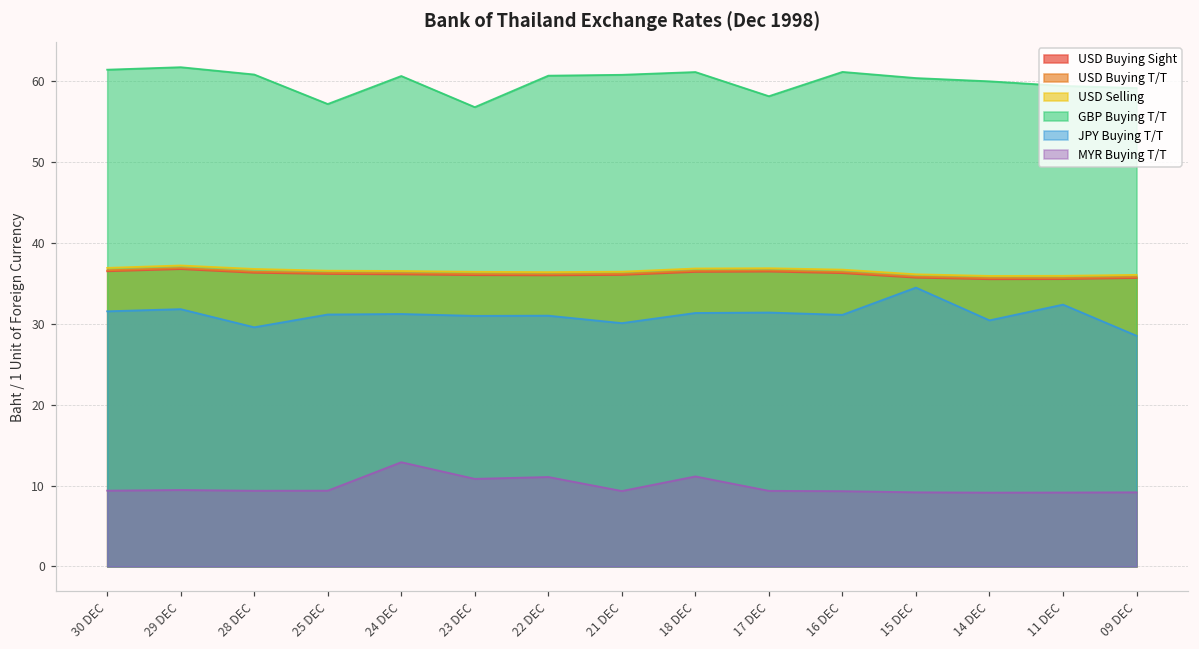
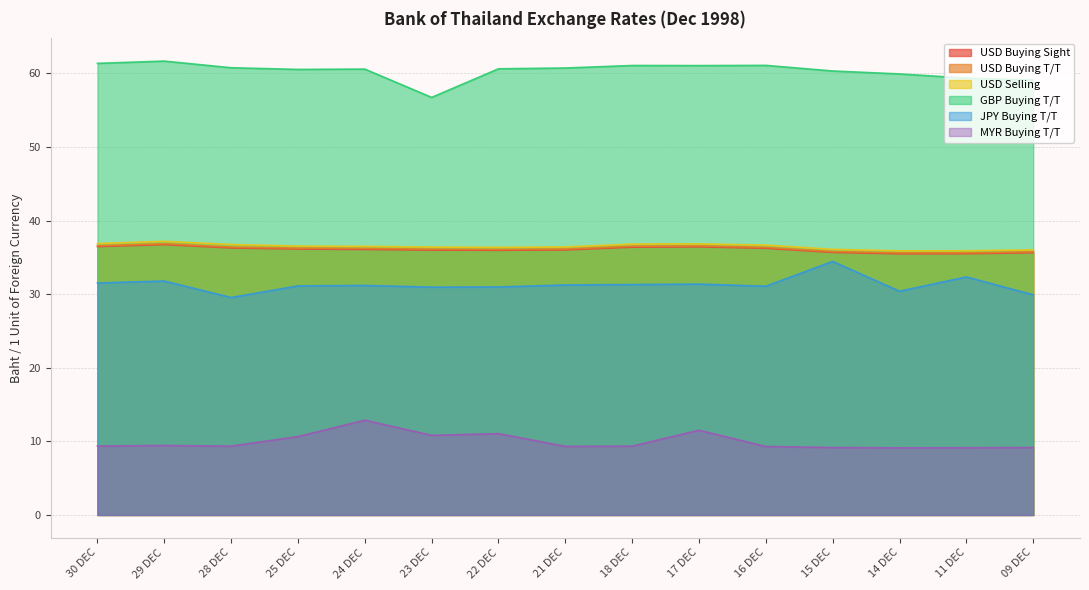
GBP Buying T/T, 25 DEC: 57 -> 61
MYR Buying T/T, 25 DEC: 9 -> 11
JPY Buying T/T, 21 DEC: 30 -> 31
MYR Buying T/T, 18 DEC: 11 -> 9
GBP Buying T/T, 17 DEC: 58 -> 61
MYR Buying T/T, 17 DEC: 9 -> 12
JPY Buying T/T, 09 DEC: 29 -> 30
